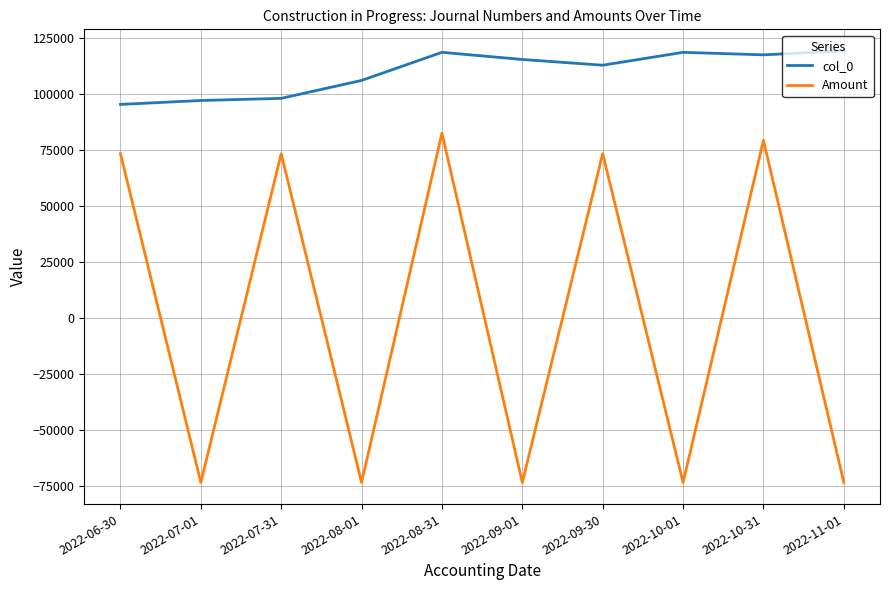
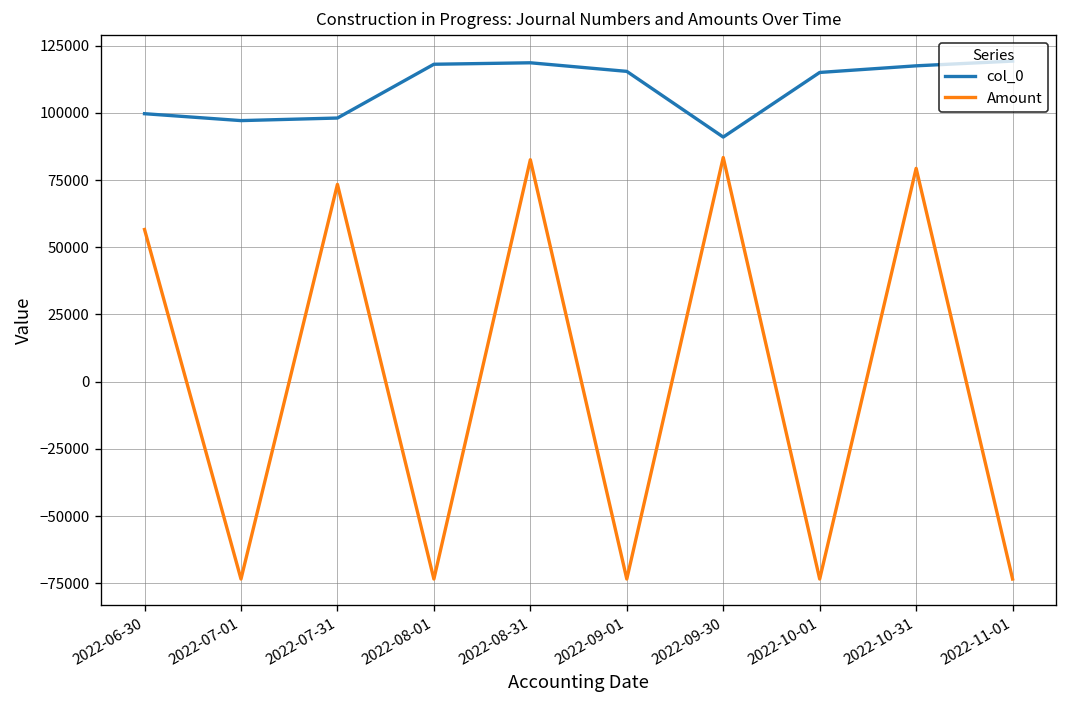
col_0, 2022-06-30: 95000 -> 100000
Amount, 2022-06-30: 73000 -> 57000
col_0, 2022-08-01: 106000 -> 118000
col_0, 2022-09-30: 113000 -> 91000
Amount, 2022-09-30: 73000 -> 83000
col_0, 2022-10-01: 119000 -> 115000
